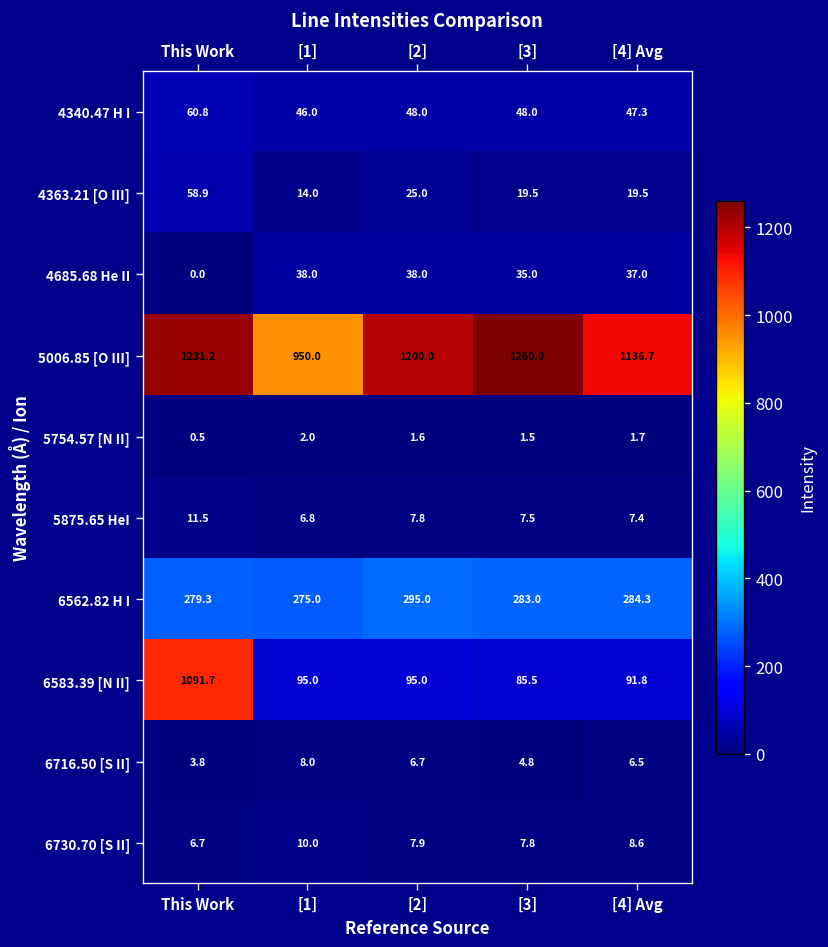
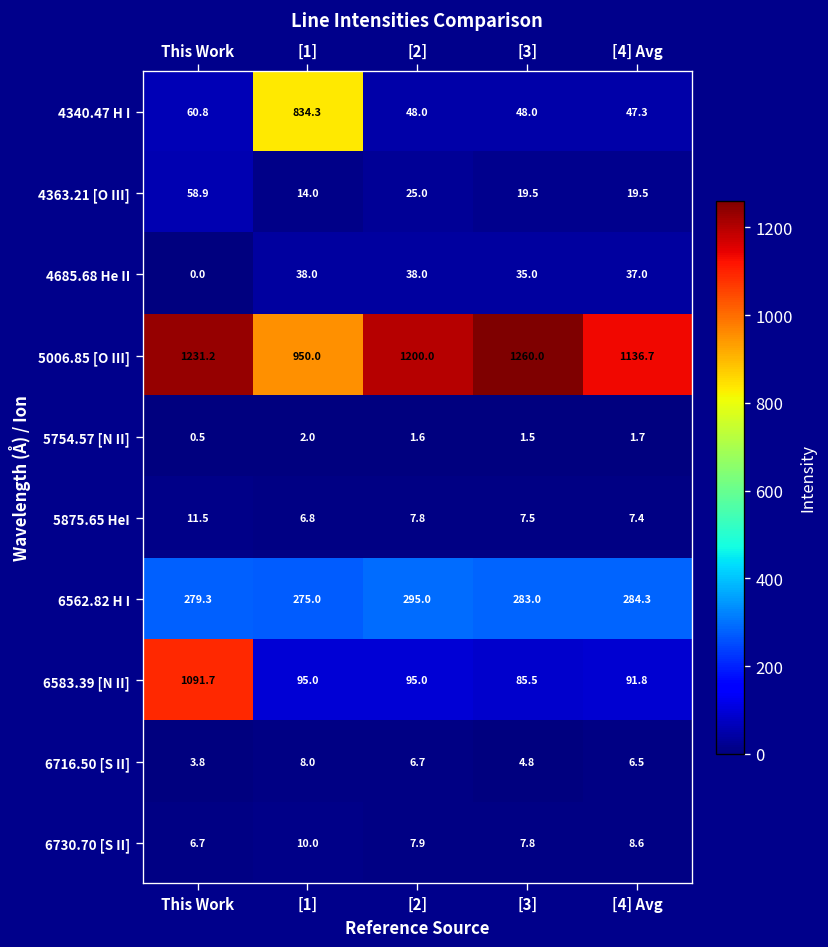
4340.47 H I, [1]: 46.0 -> 834.3
